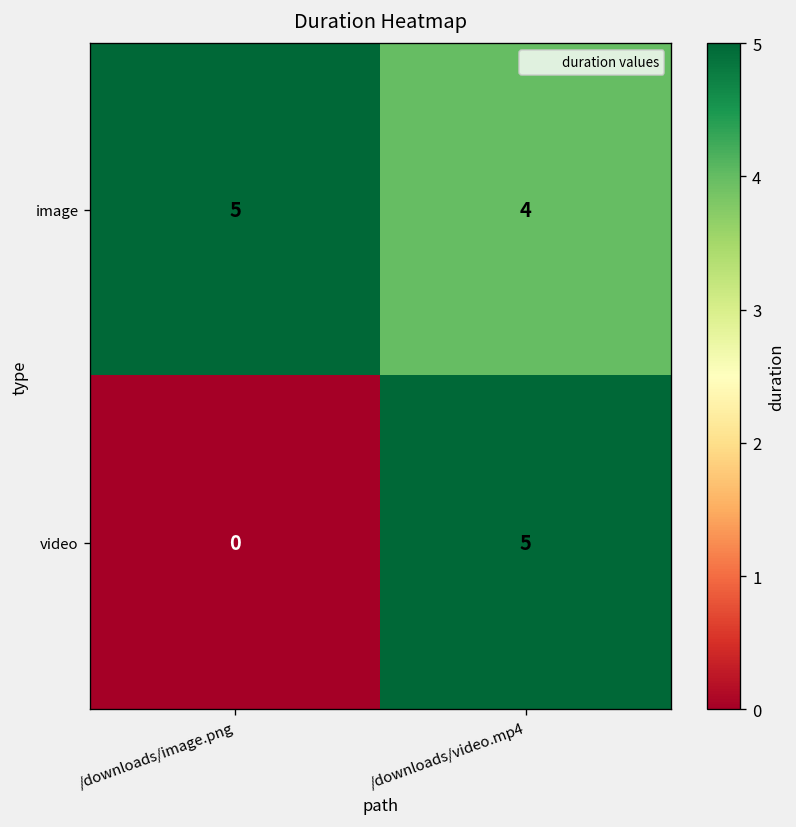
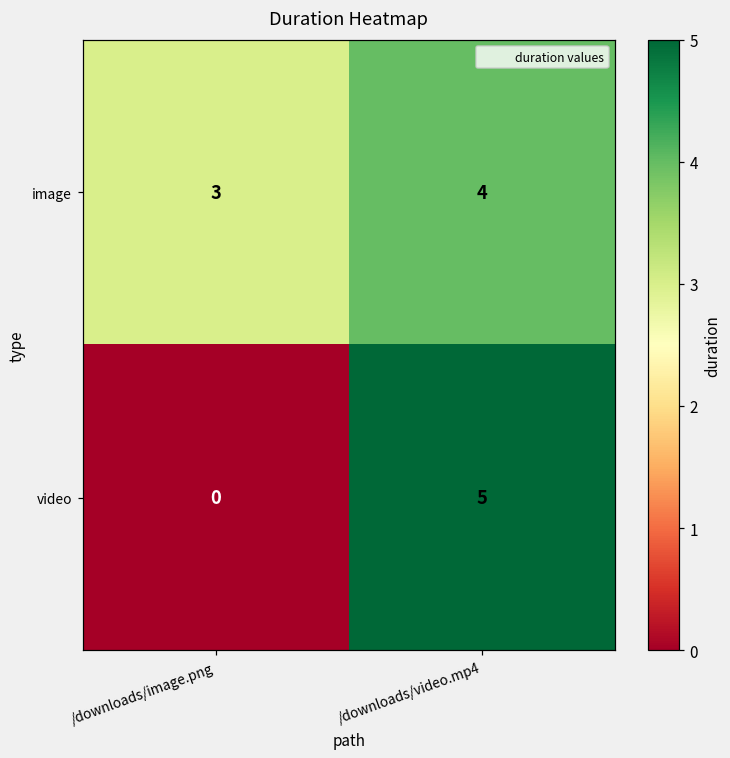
image, /downloads/image.png: 5 -> 3
